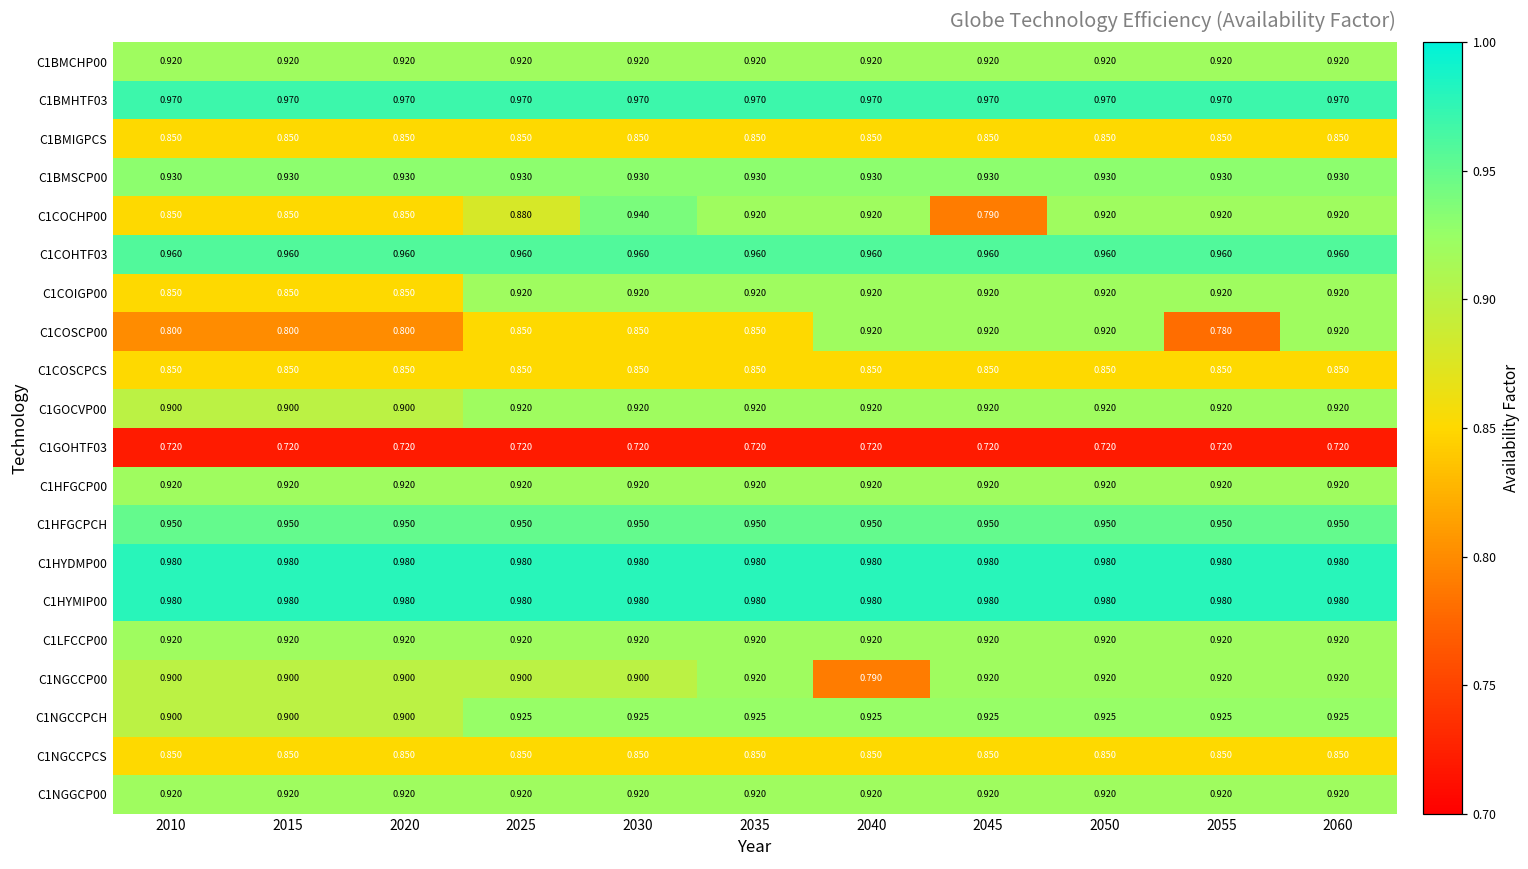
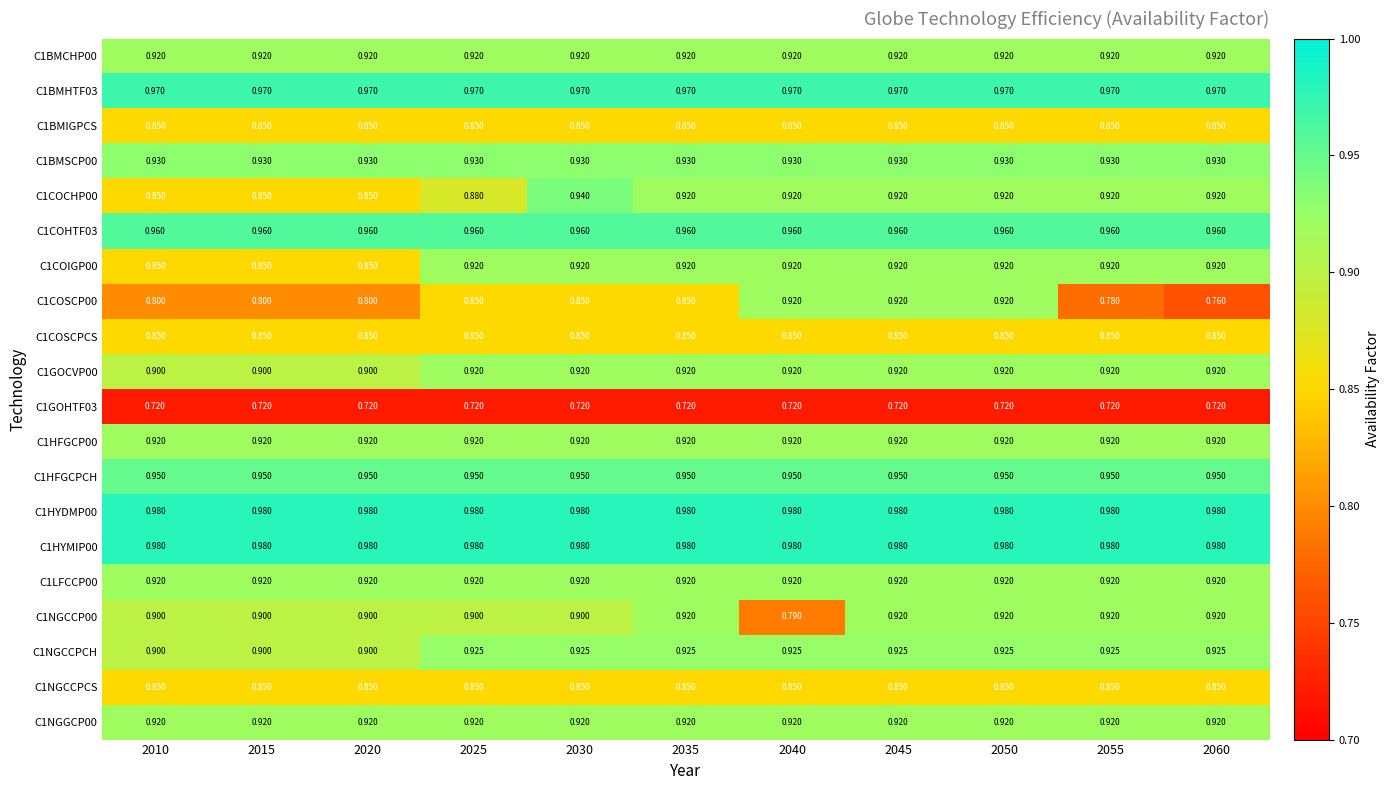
C1COCHP00, 2045: 0.790 -> 0.920
C1COSCP00, 2060: 0.920 -> 0.760
